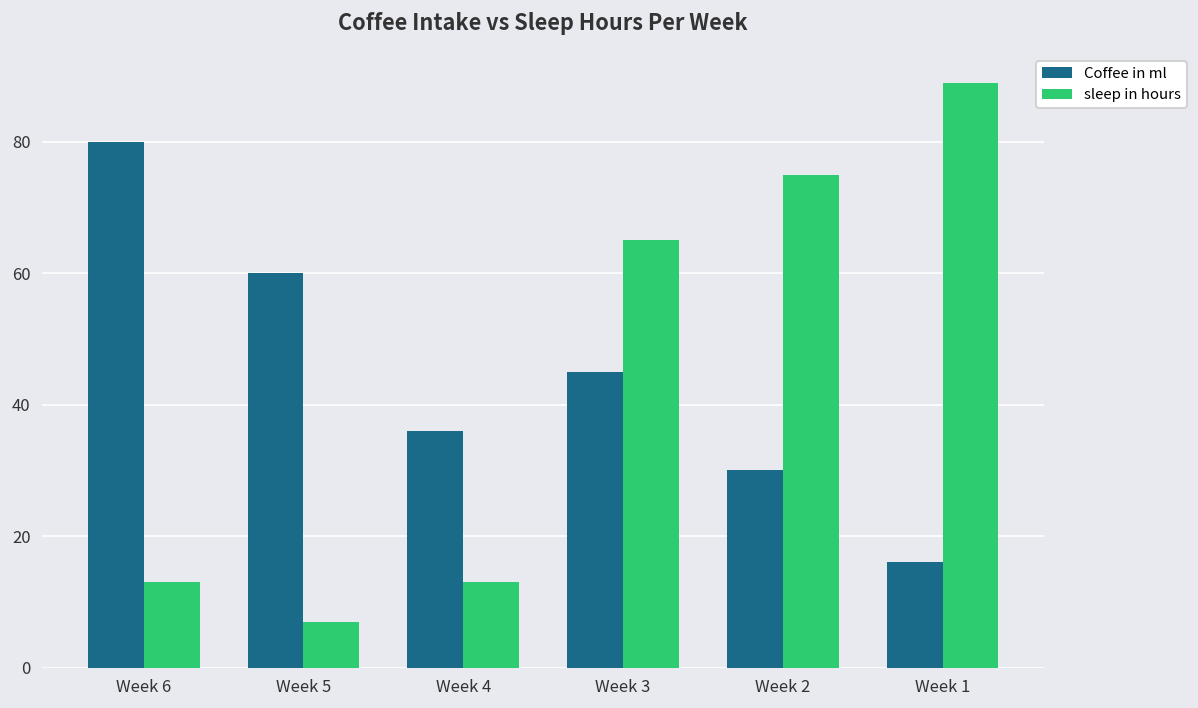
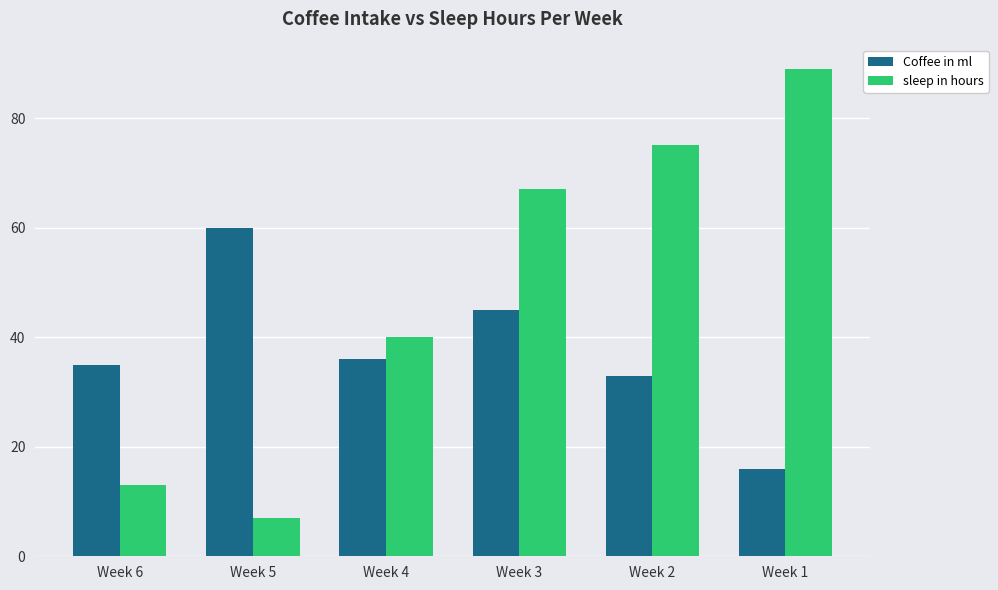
Coffee in ml, Week 6: 80 -> 35
sleep in hours, Week 4: 13 -> 40
sleep in hours, Week 3: 65 -> 67
Coffee in ml, Week 2: 30 -> 33
